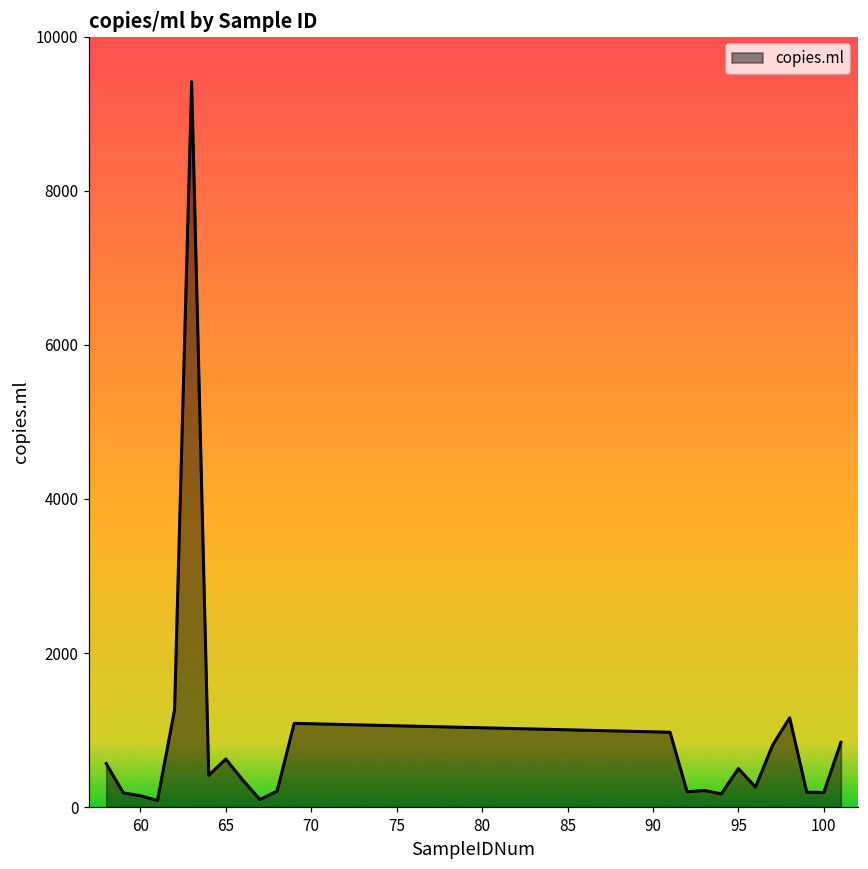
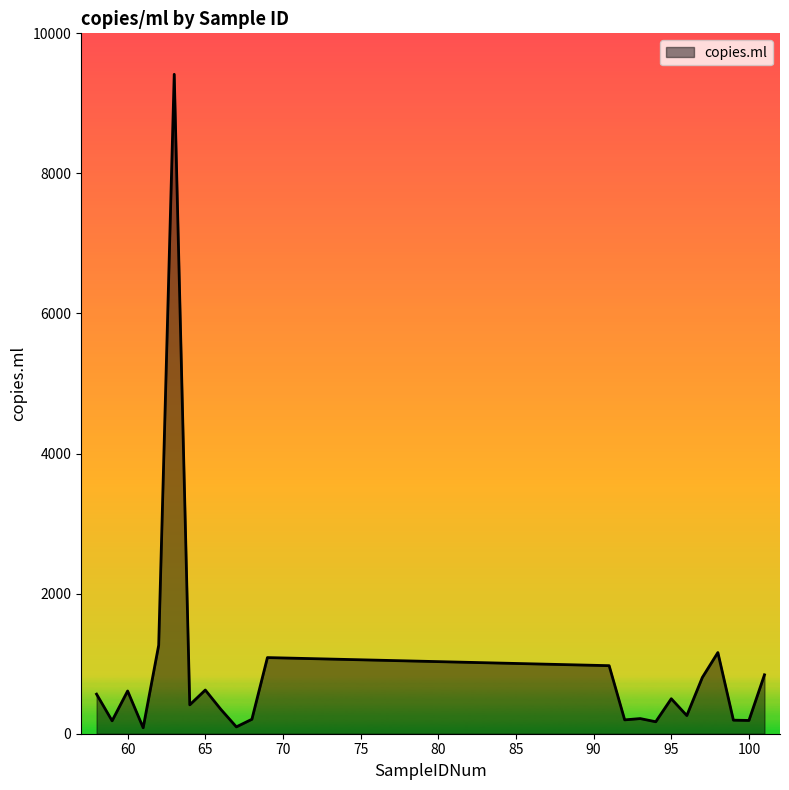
60: 100 -> 600
